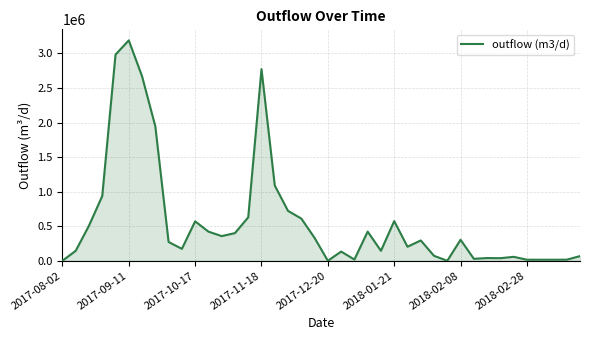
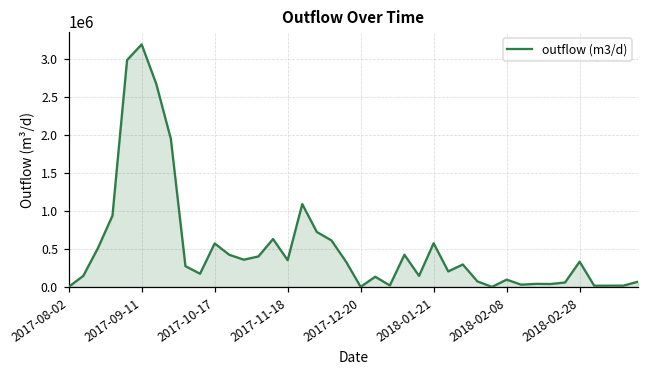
2017-11-18: 2800000 -> 400000
2018-02-08: 300000 -> 100000
2018-02-28: 0 -> 300000
